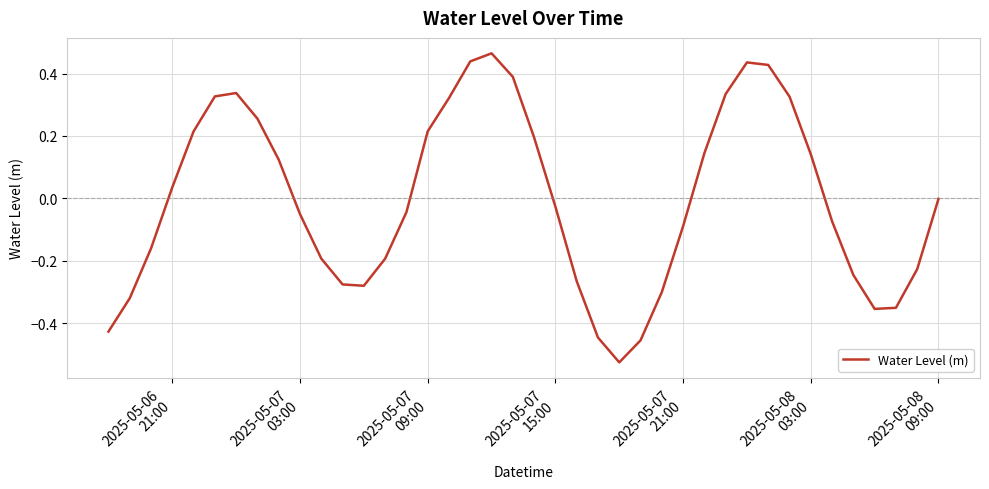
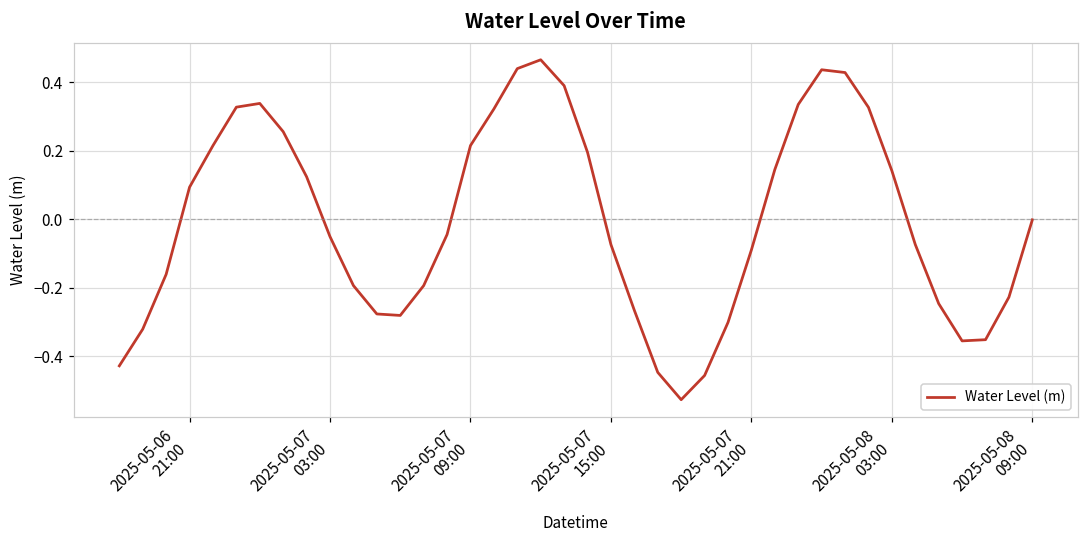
2025-05-06 21:00: 0.04 -> 0.09
2025-05-07 15:00: -0.03 -> -0.07
